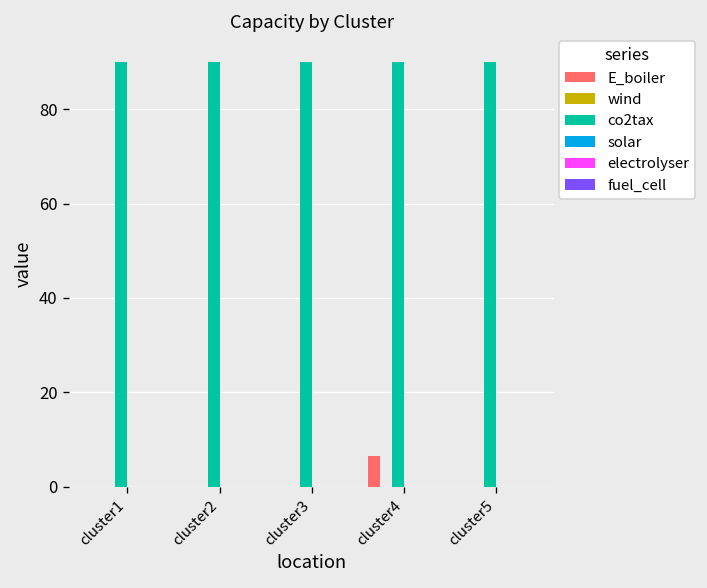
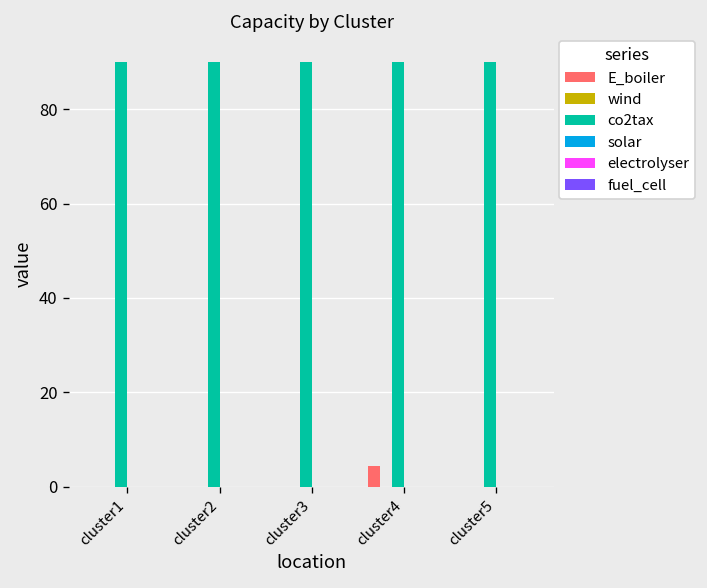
E_boiler, cluster4: 7 -> 4
